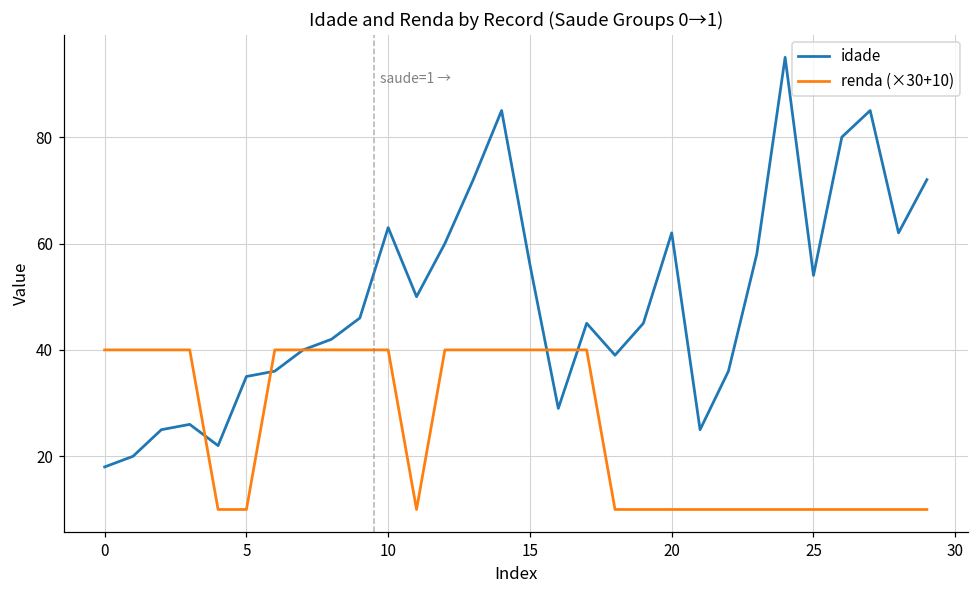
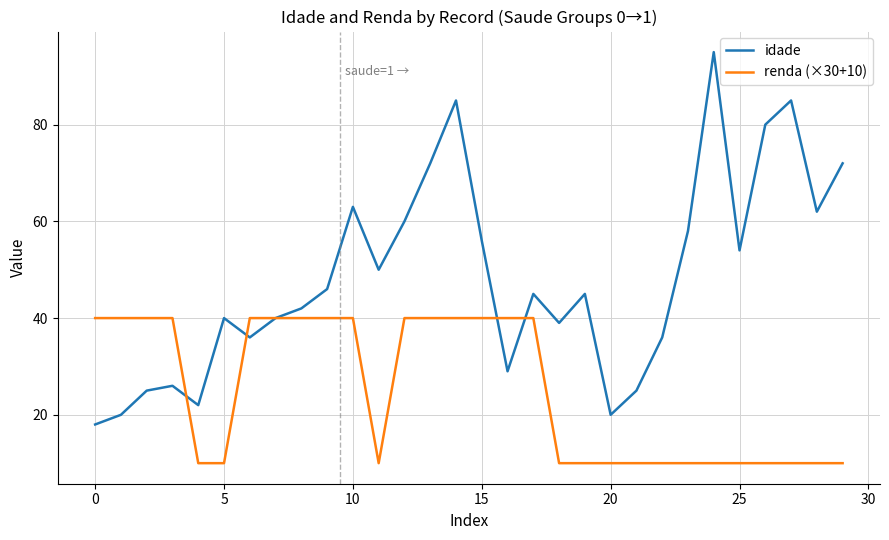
idade, 5: 35 -> 40
idade, 20: 62 -> 20
